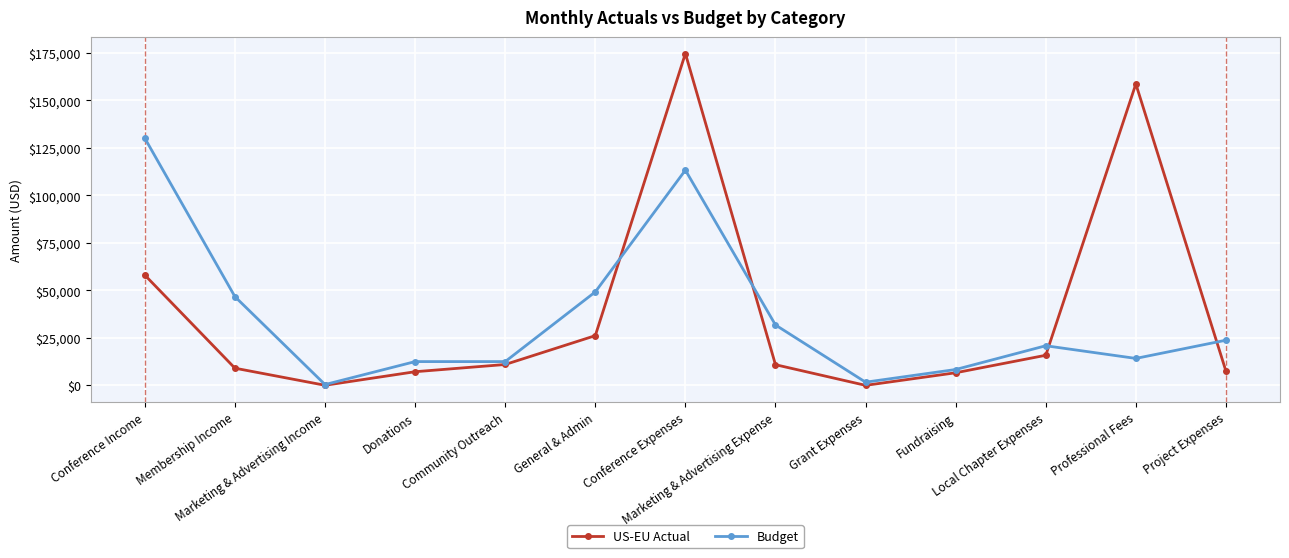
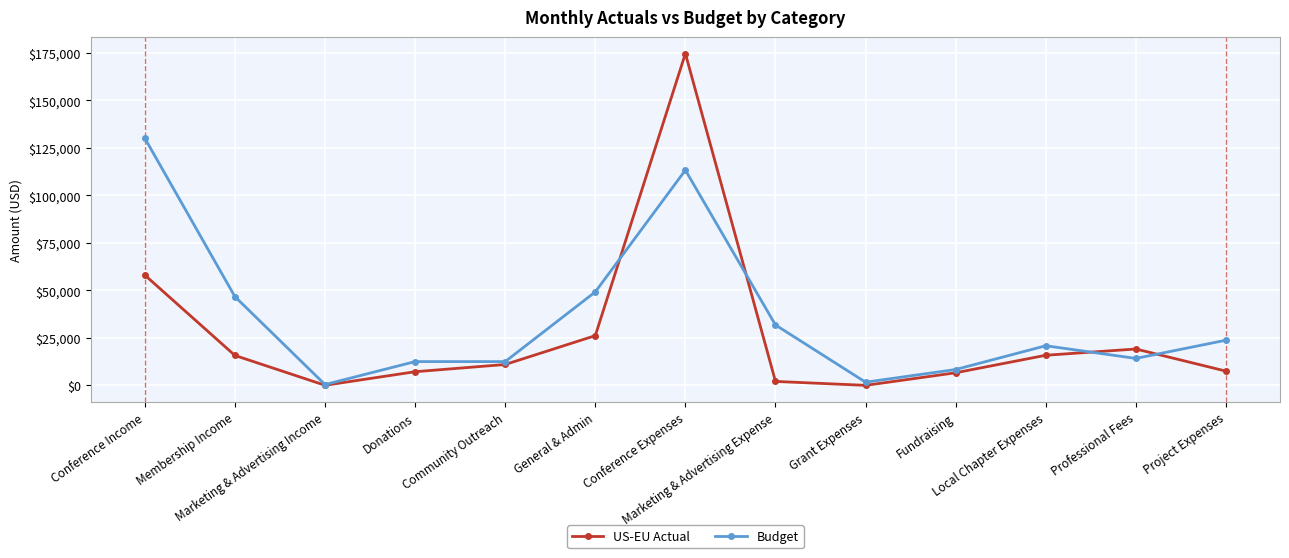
US-EU Actual, Membership Income: $9,000 -> $16,000
US-EU Actual, Marketing & Advertising Expense: $11,000 -> $2,000
US-EU Actual, Professional Fees: $159,000 -> $19,000
